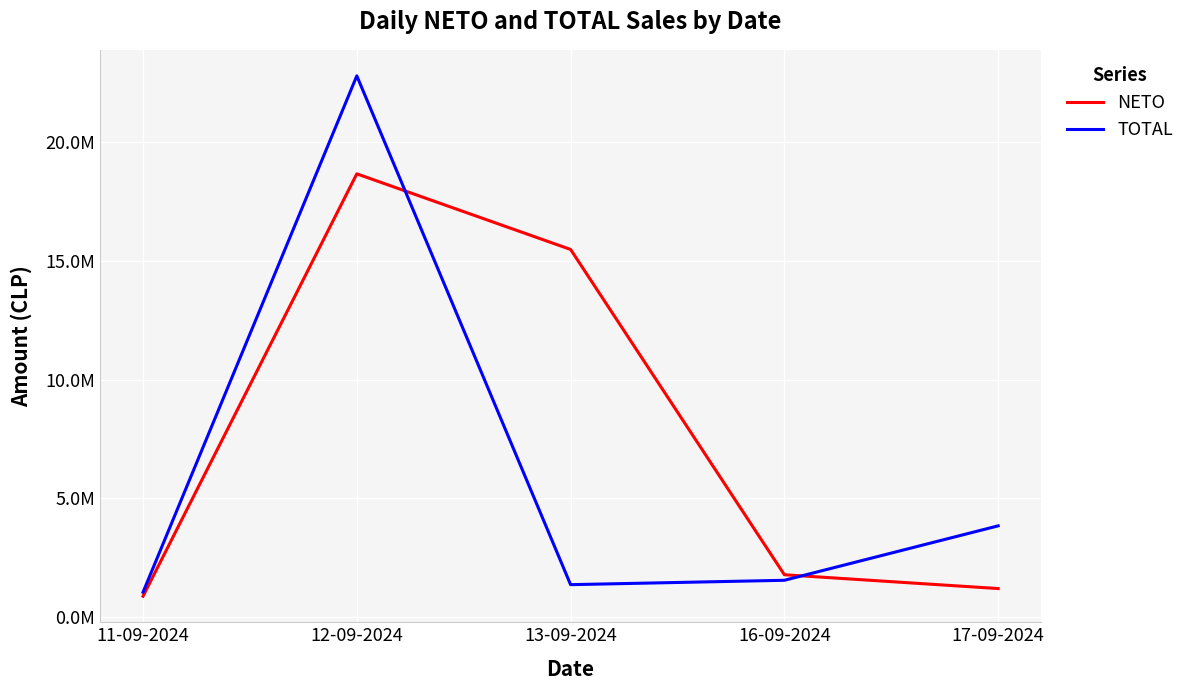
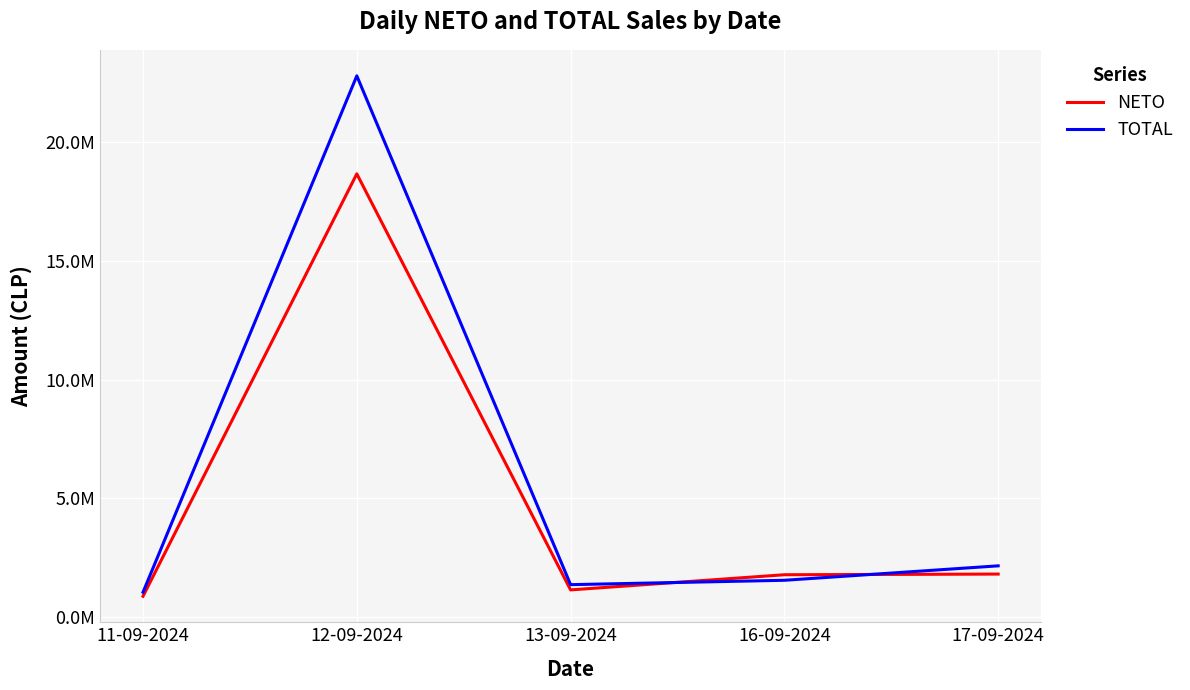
NETO, 13-09-2024: 15500000 -> 1200000
NETO, 17-09-2024: 1200000 -> 1800000
TOTAL, 17-09-2024: 3800000 -> 2200000
